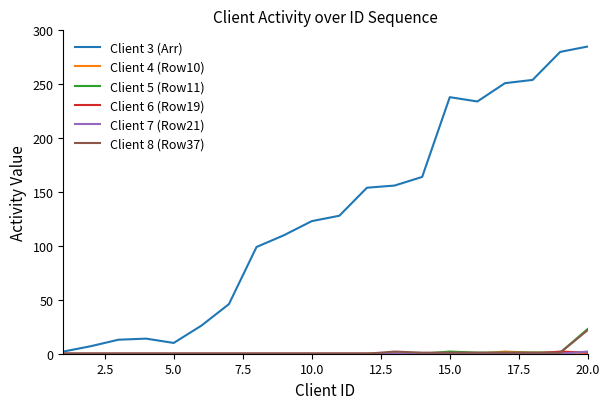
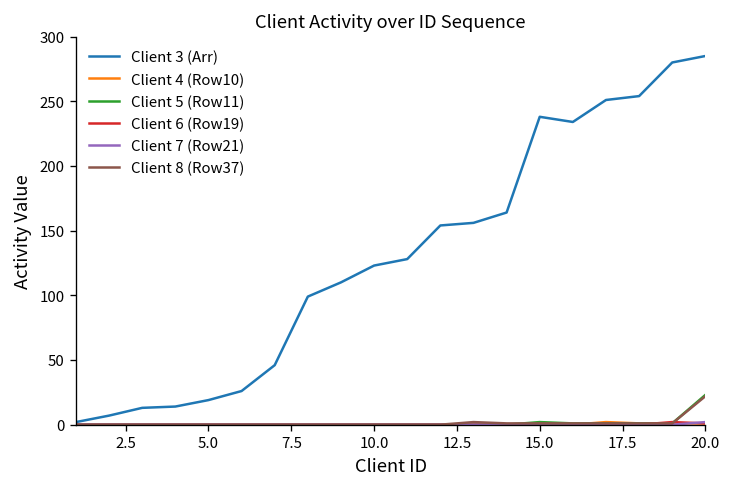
Client 3 (Arr), 5.0: 10 -> 19
